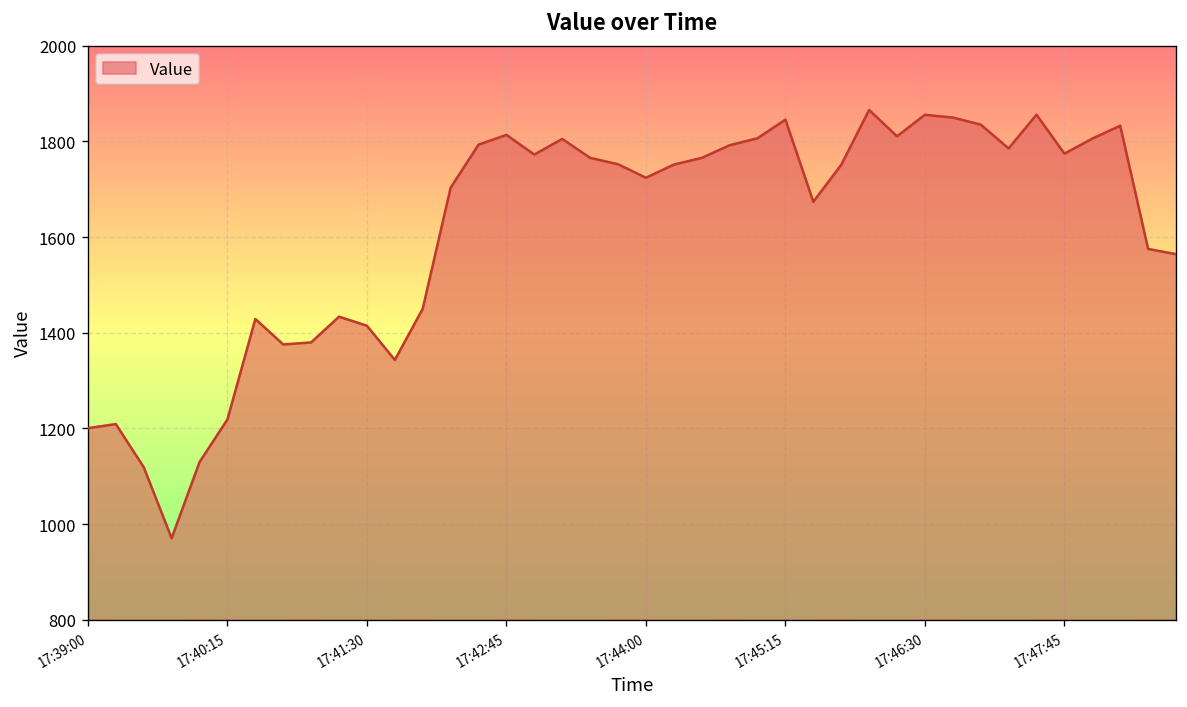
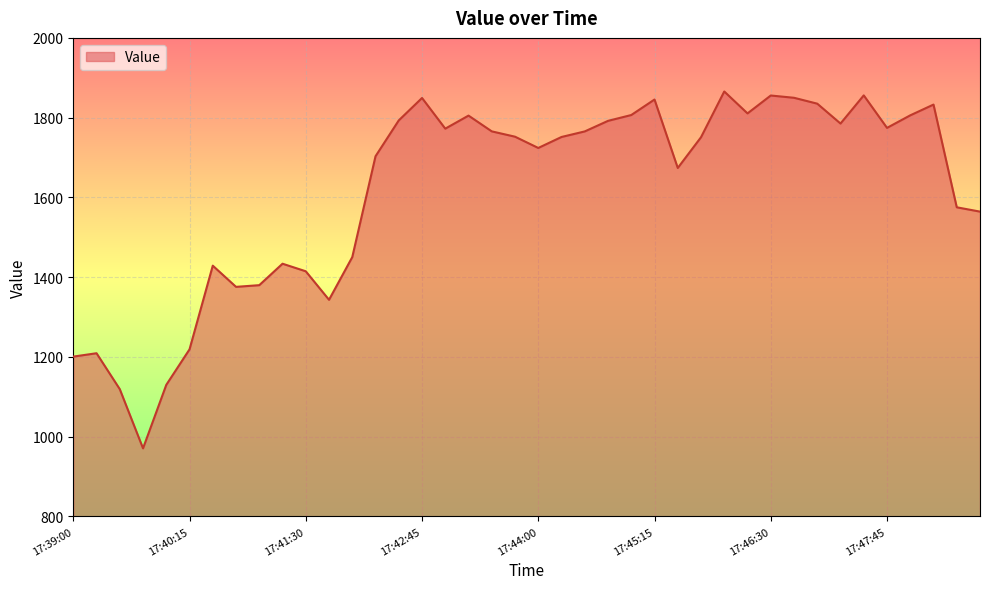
17:42:45: 1810 -> 1850
